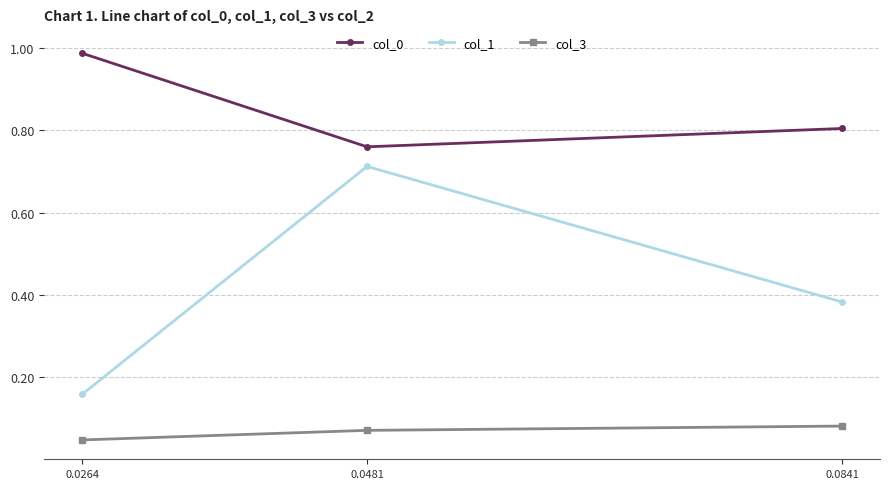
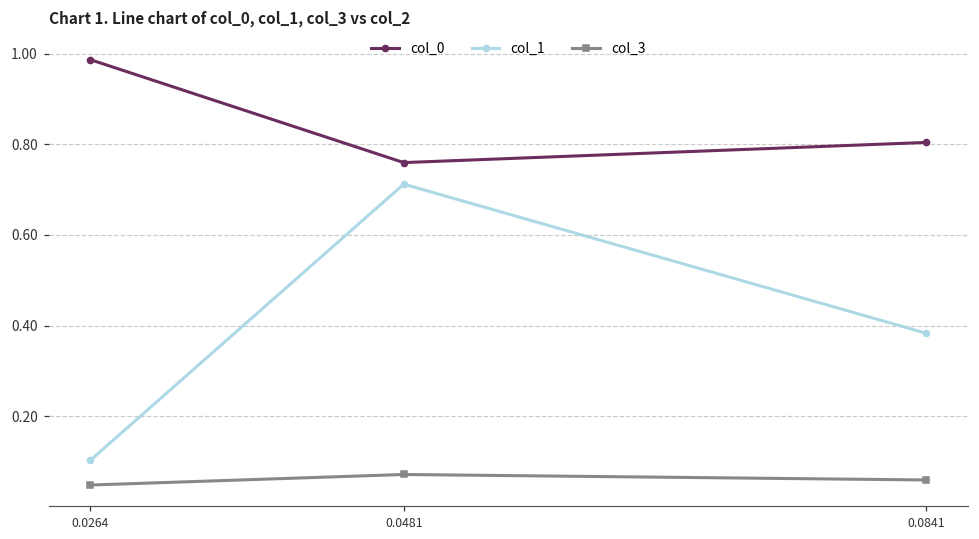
col_1, 0.0264: 0.16 -> 0.10
col_3, 0.0841: 0.08 -> 0.06
